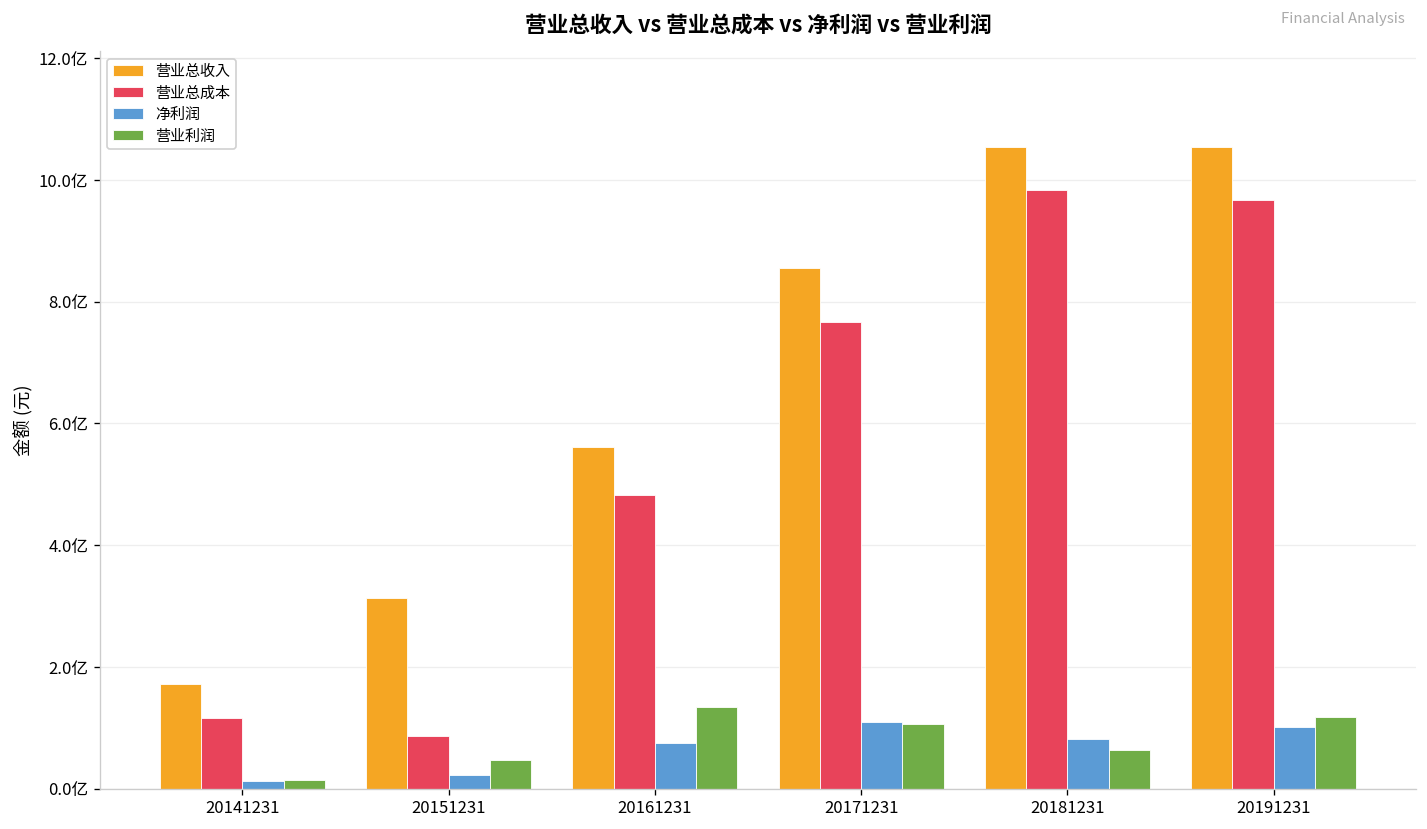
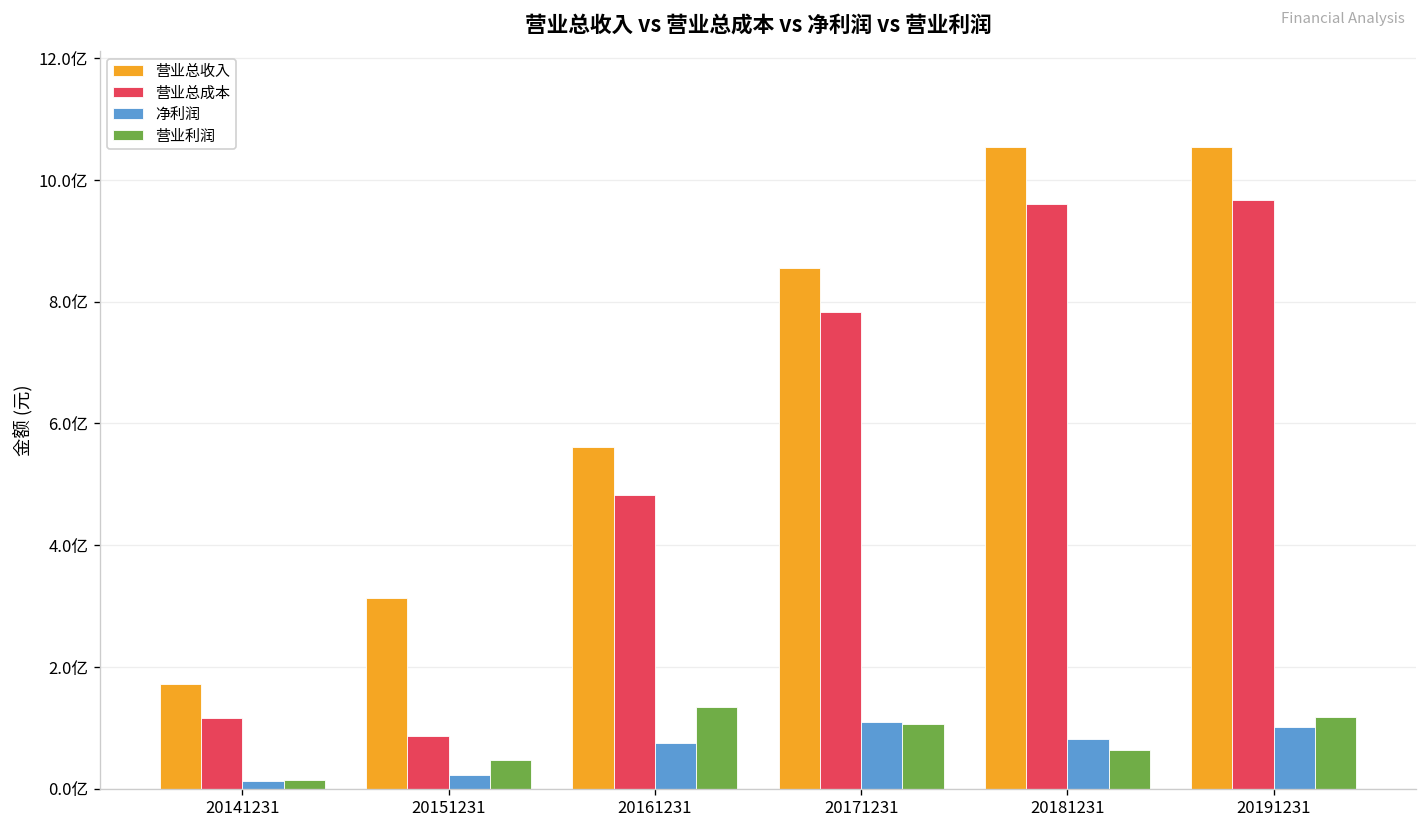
营业总成本, 20171231: 7.7亿 -> 7.8亿
营业总成本, 20181231: 9.8亿 -> 9.6亿
